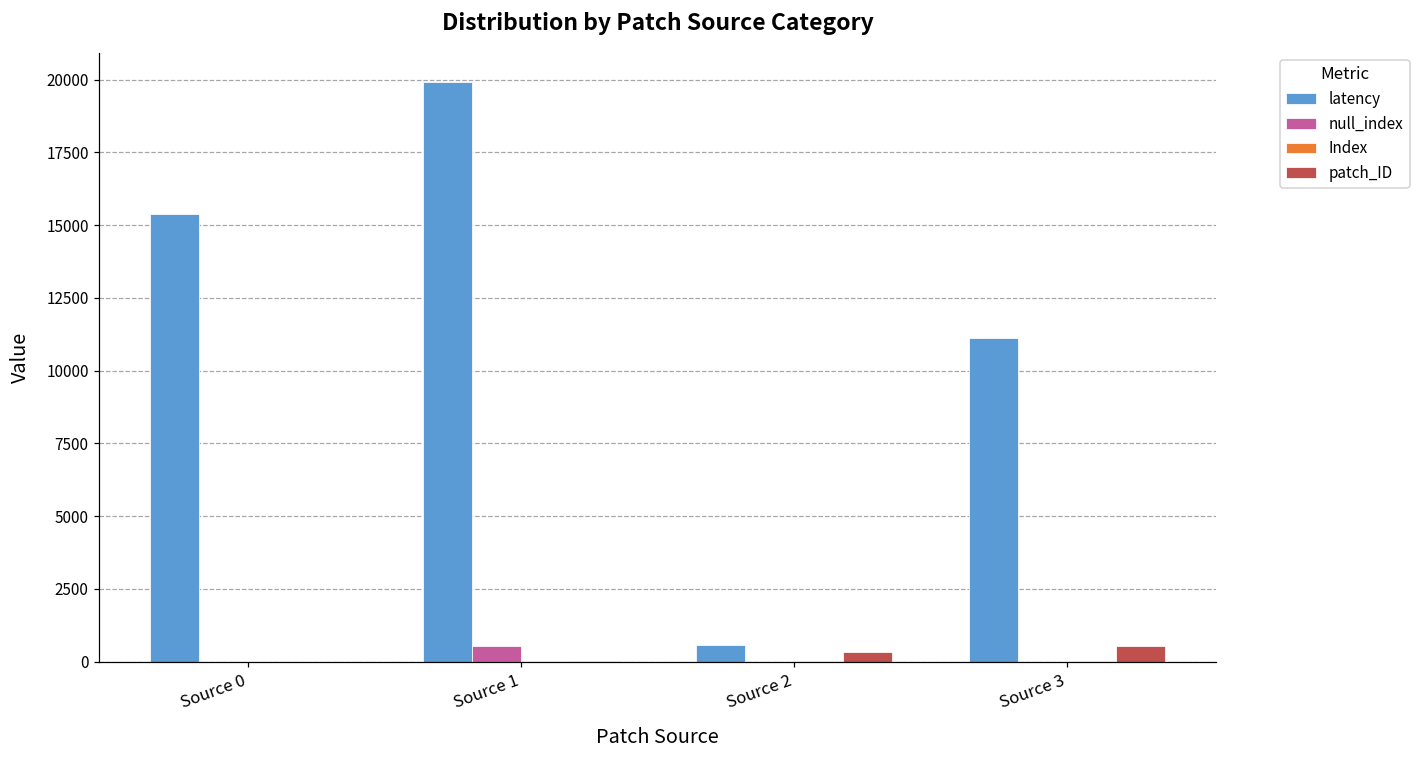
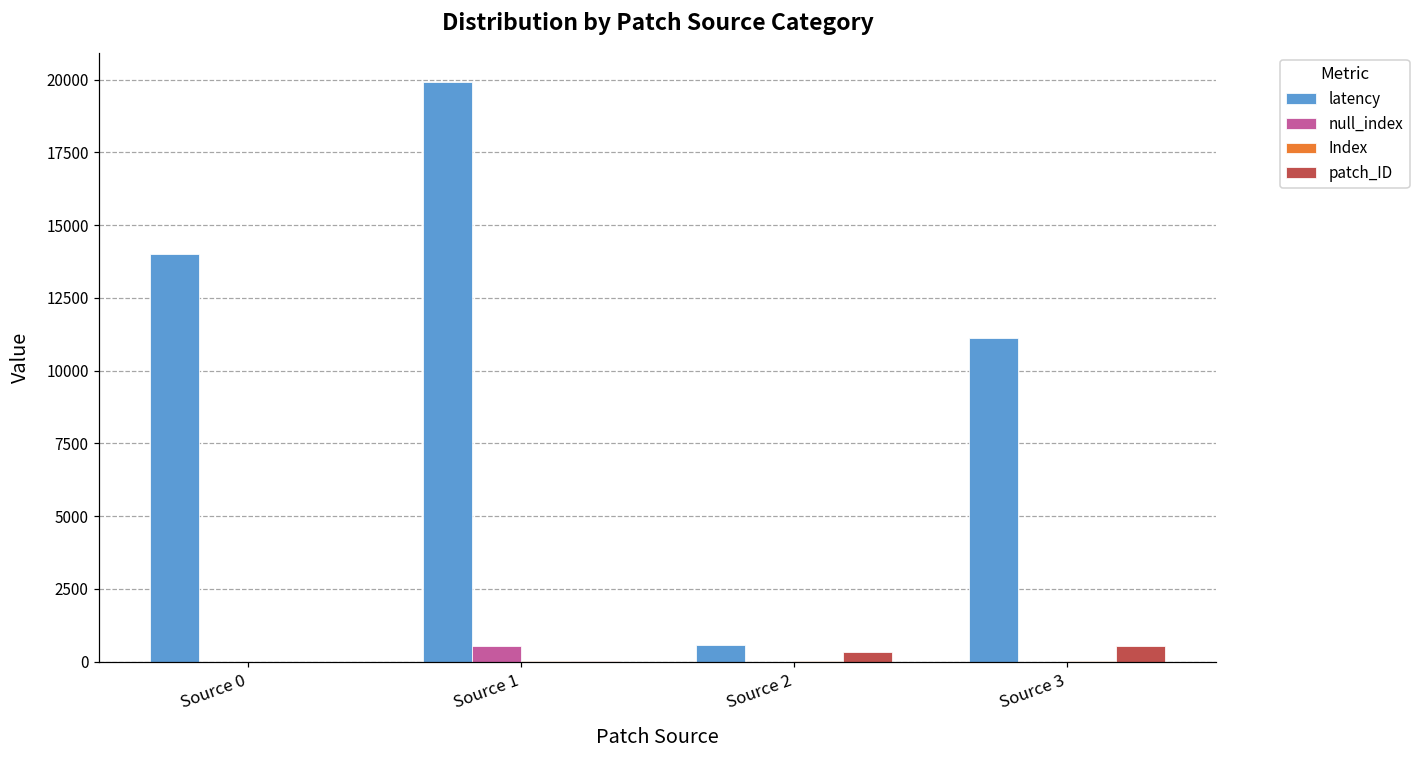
latency, Source 0: 15400 -> 14000
